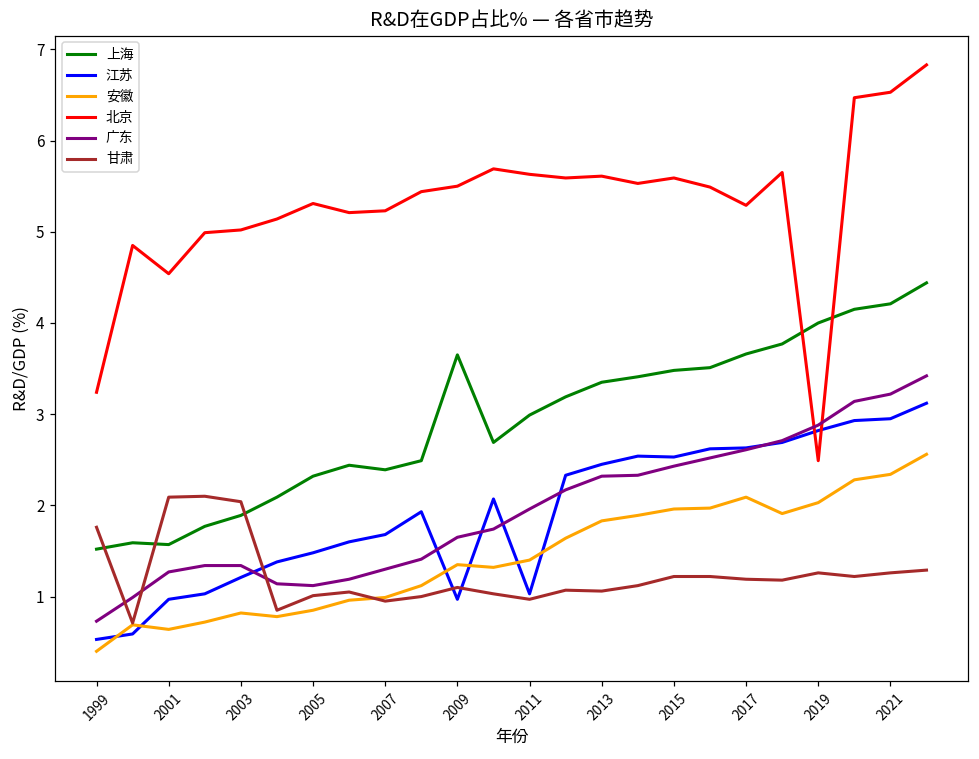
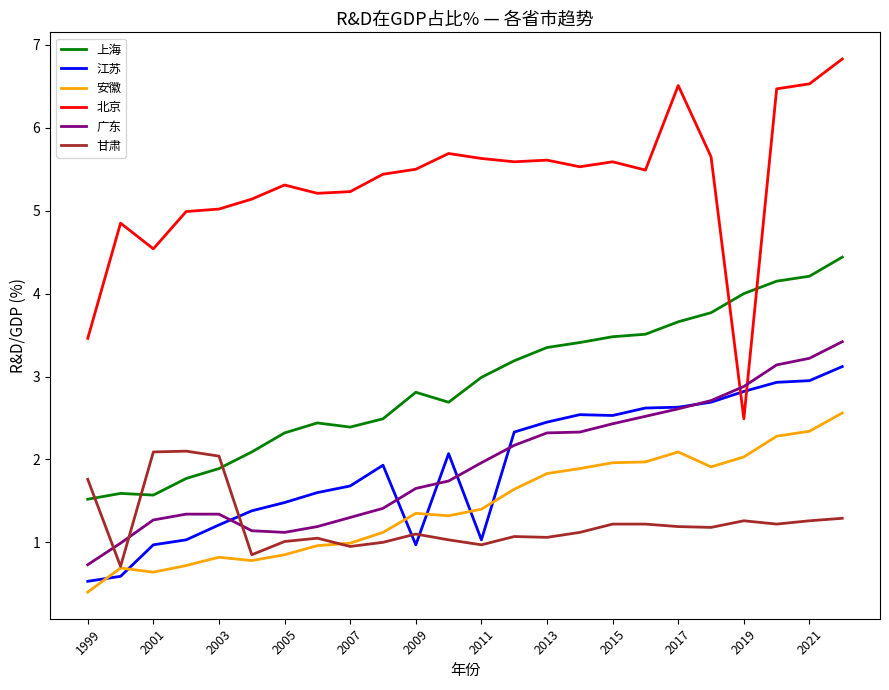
北京, 1999: 3.2 -> 3.5
上海, 2009: 3.7 -> 2.8
北京, 2017: 5.3 -> 6.5
